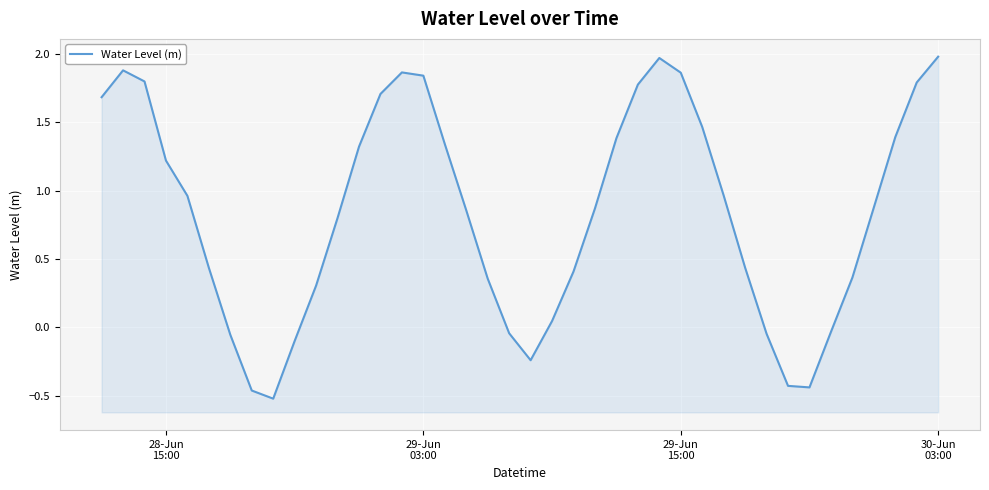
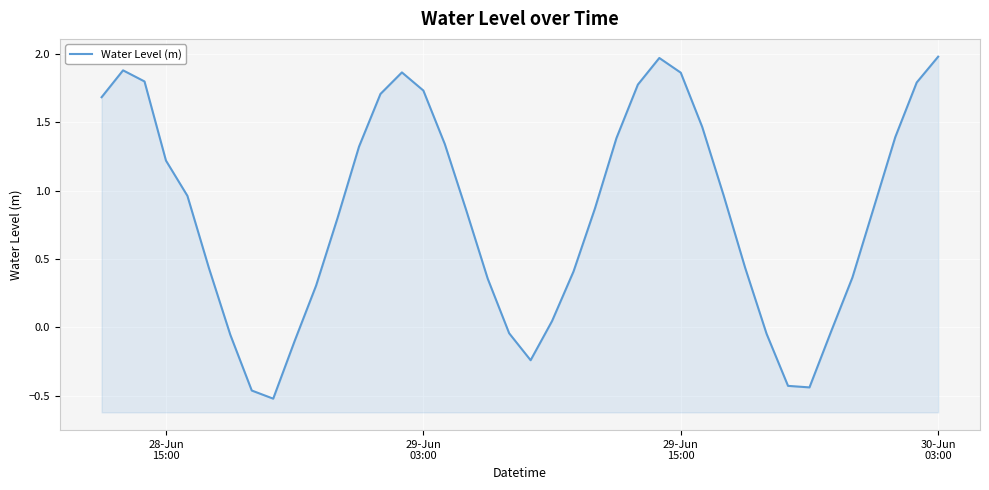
29-Jun 03:00: 1.84 -> 1.73
